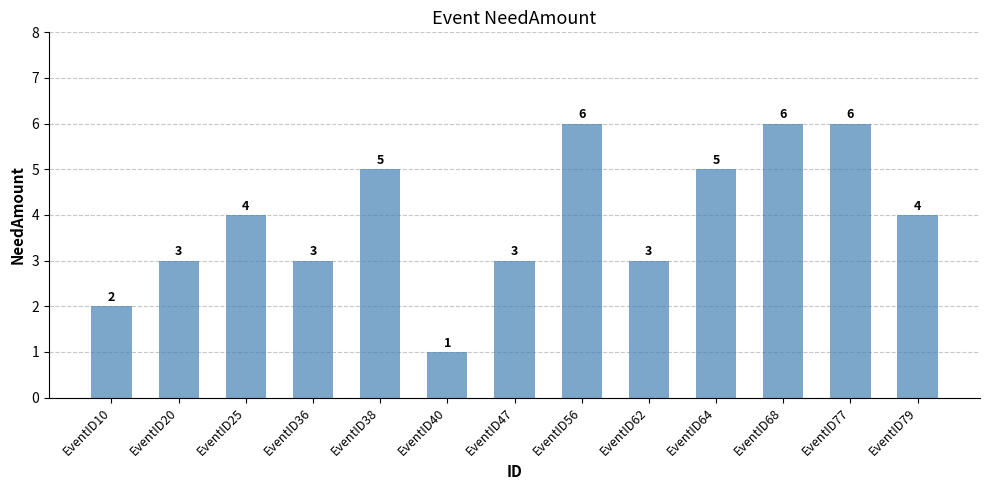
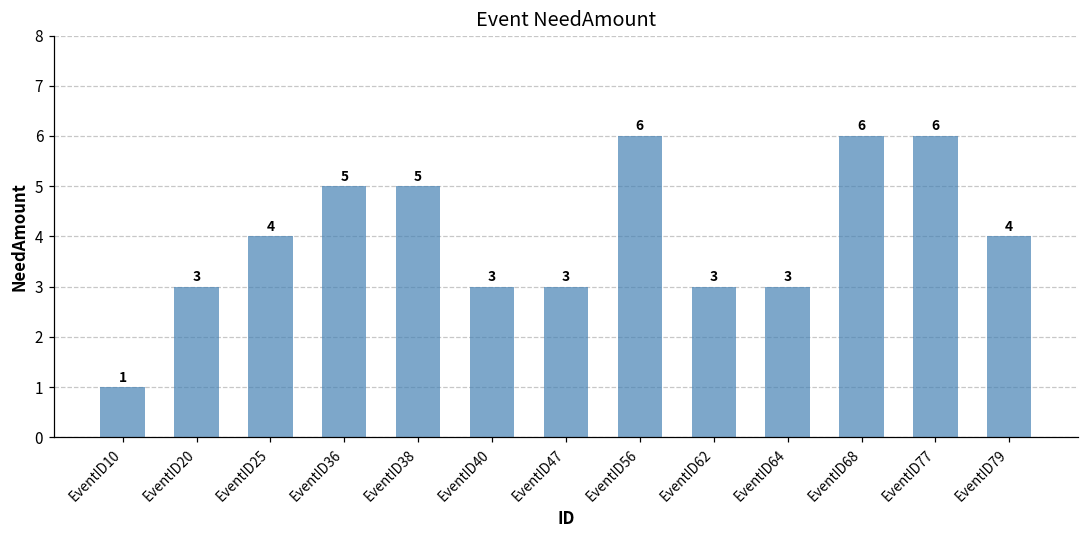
EventID10: 2 -> 1
EventID36: 3 -> 5
EventID40: 1 -> 3
EventID64: 5 -> 3
